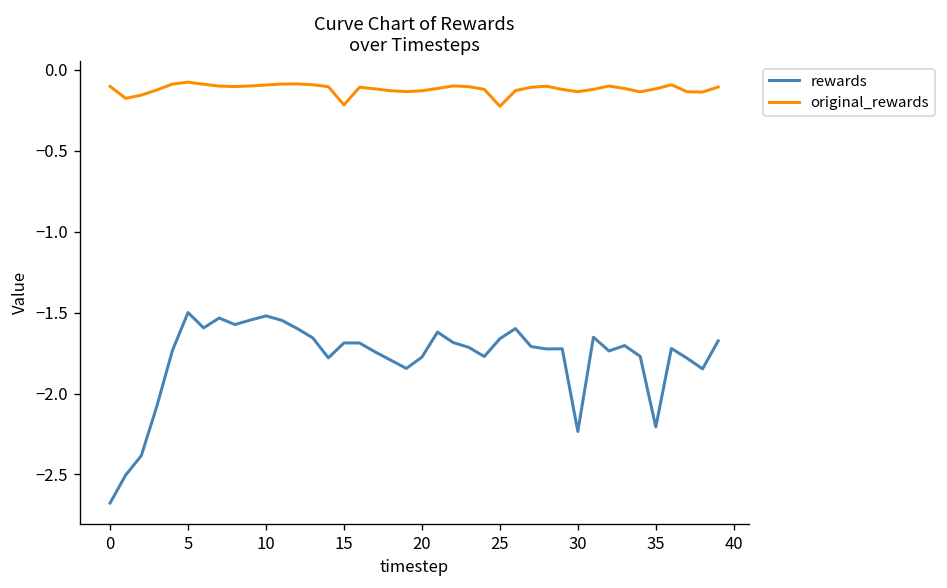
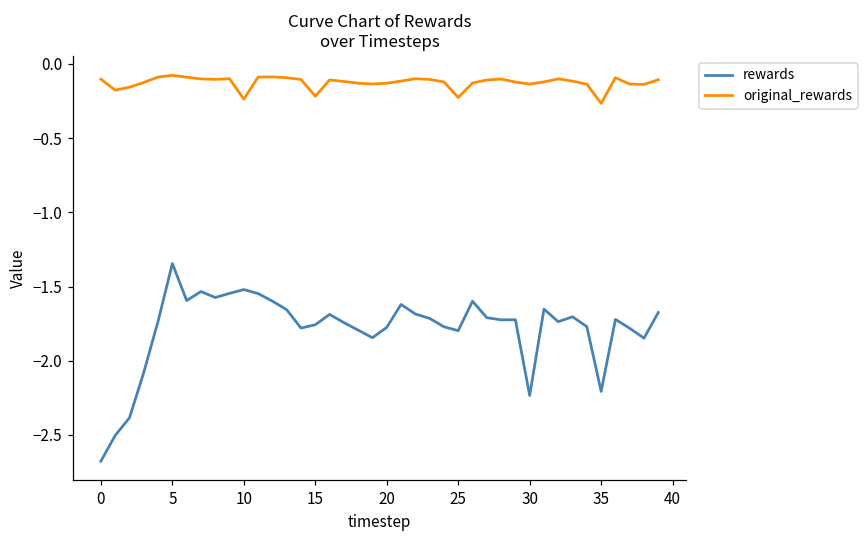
rewards, 5: -1.50 -> -1.35
original_rewards, 10: -0.09 -> -0.24
rewards, 15: -1.69 -> -1.76
rewards, 25: -1.66 -> -1.80
original_rewards, 35: -0.12 -> -0.27
